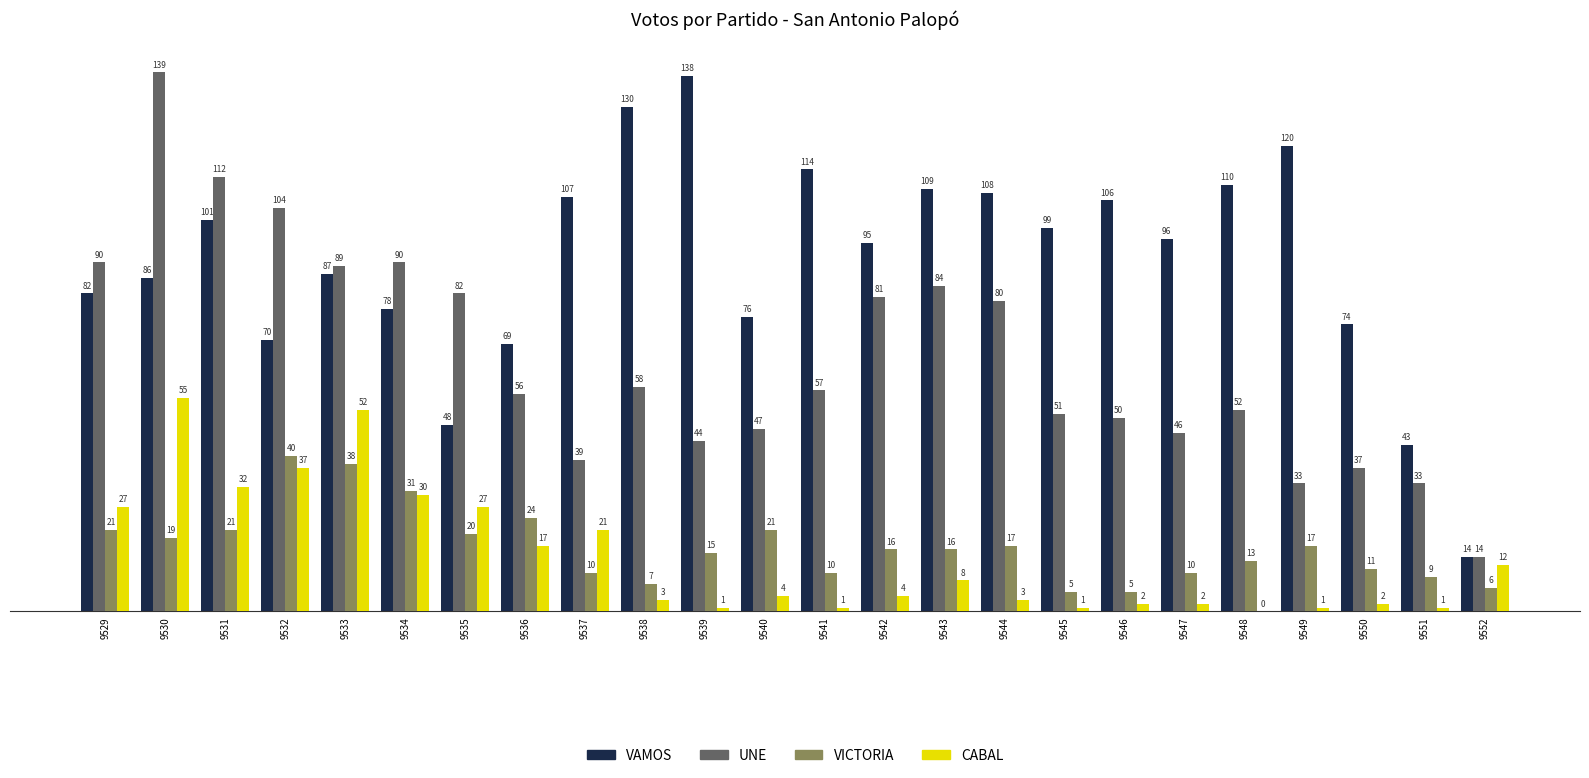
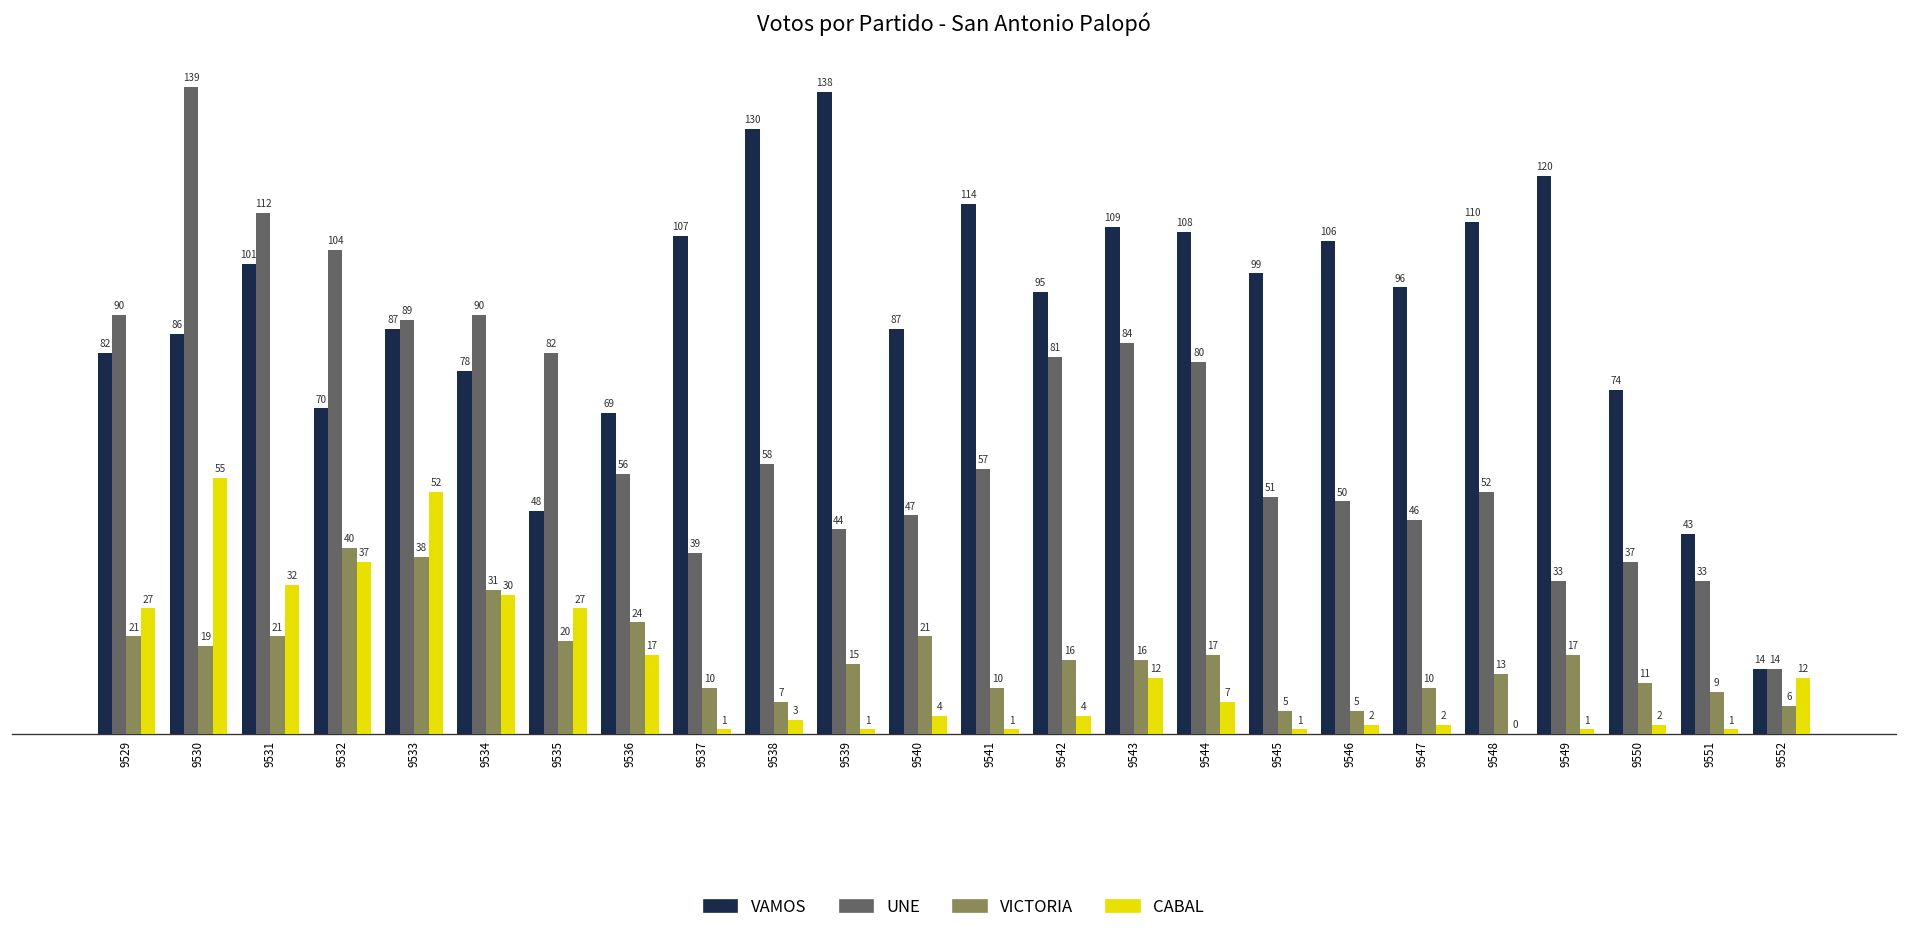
CABAL, 9537: 21 -> 1
VAMOS, 9540: 76 -> 87
CABAL, 9543: 8 -> 12
CABAL, 9544: 3 -> 7
